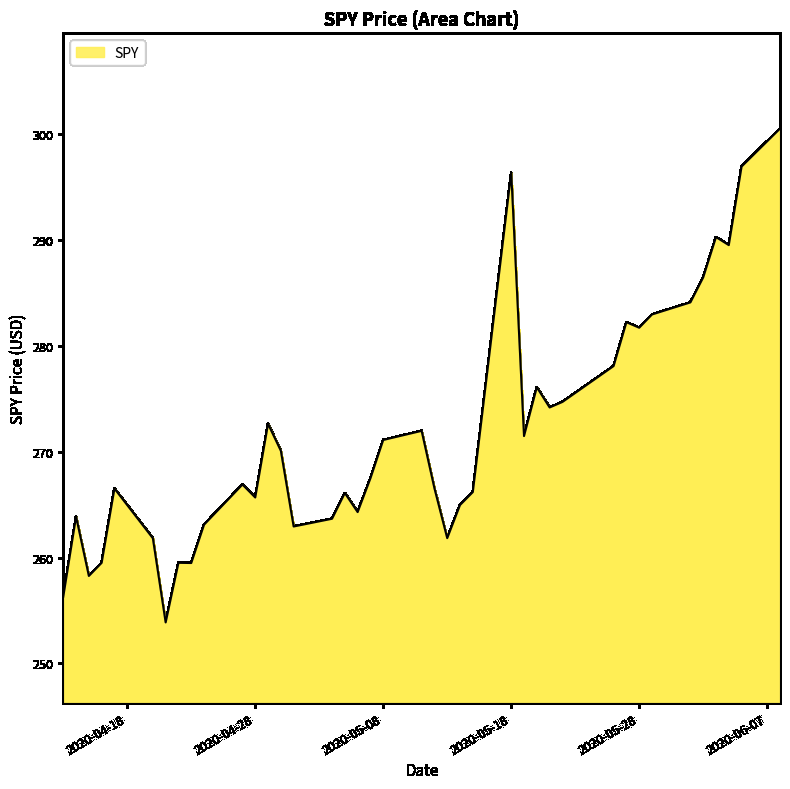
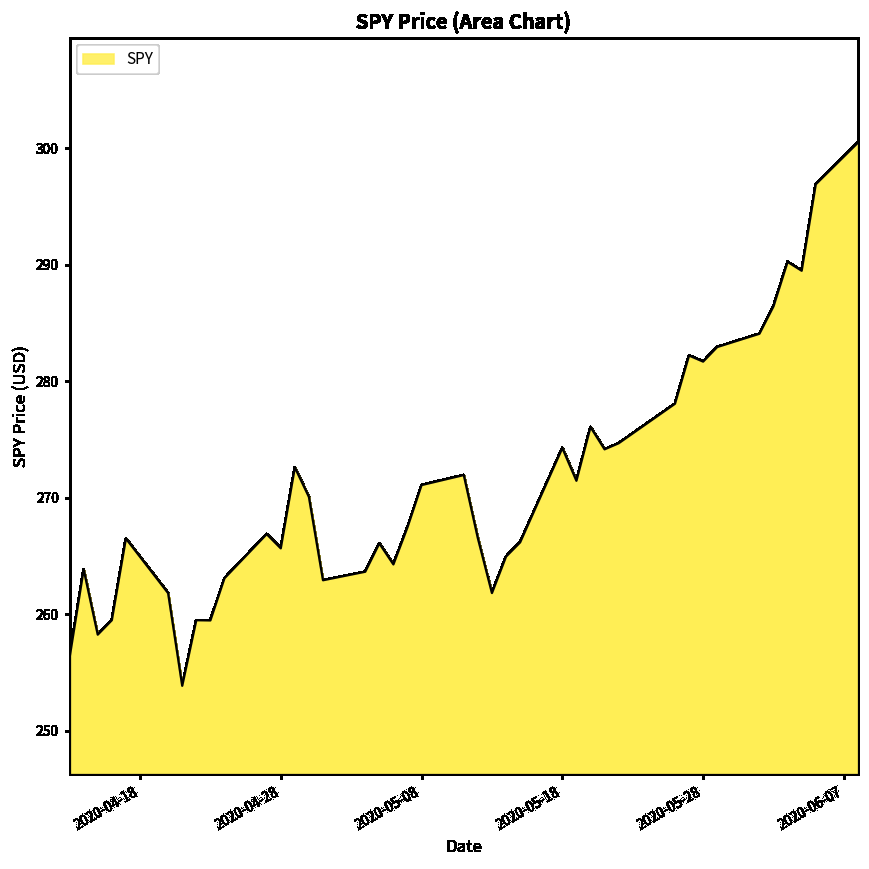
2020-05-18: 296.3 -> 274.3
